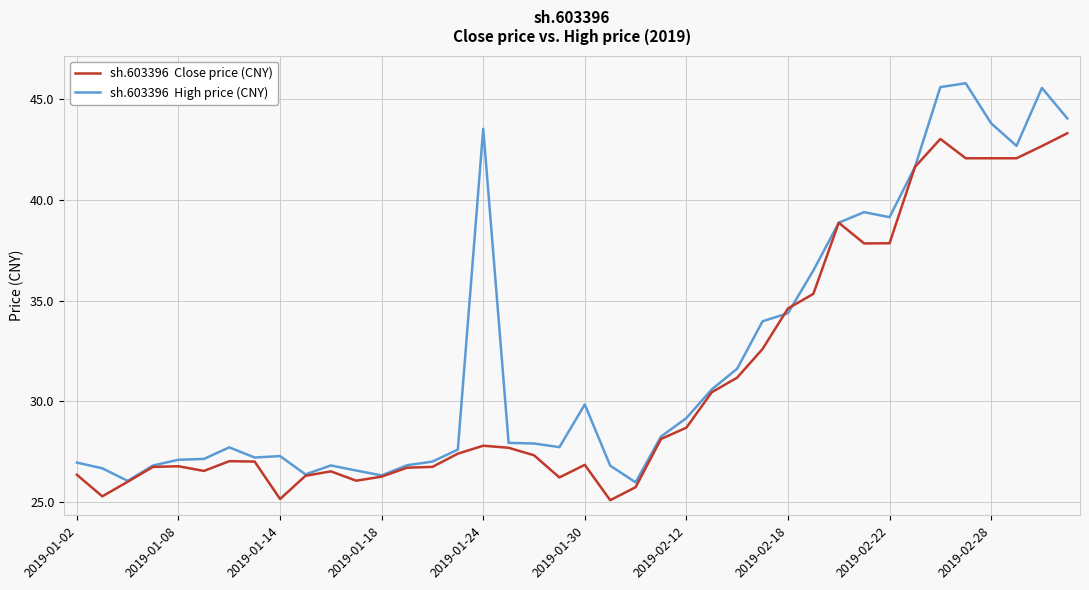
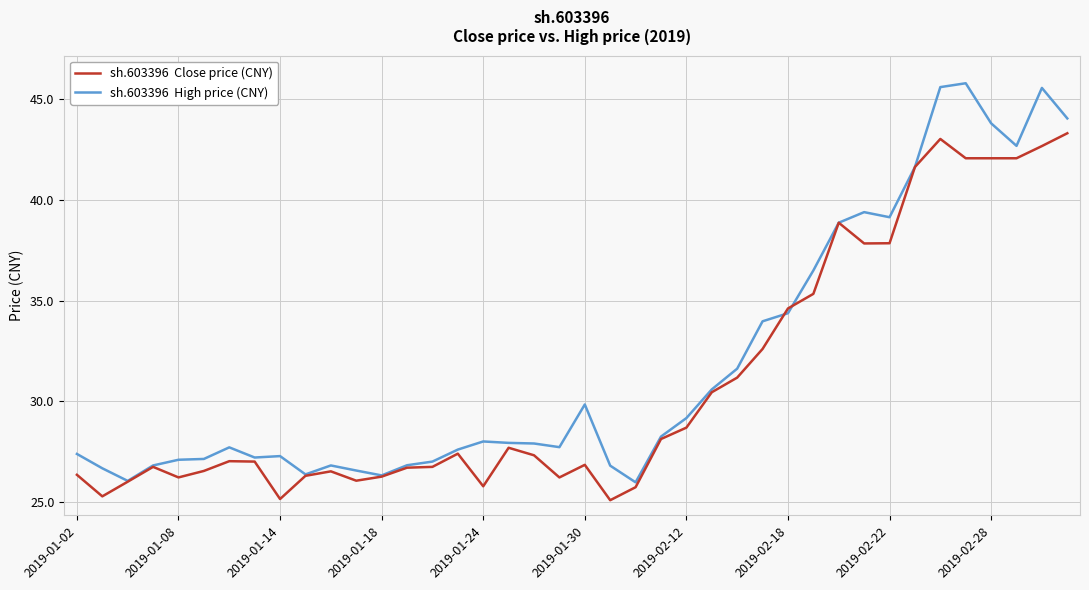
sh.603396 High price (CNY), 2019-01-02: 27.0 -> 27.4
sh.603396 Close price (CNY), 2019-01-08: 26.8 -> 26.2
sh.603396 Close price (CNY), 2019-01-24: 27.8 -> 25.8
sh.603396 High price (CNY), 2019-01-24: 43.5 -> 28.0
